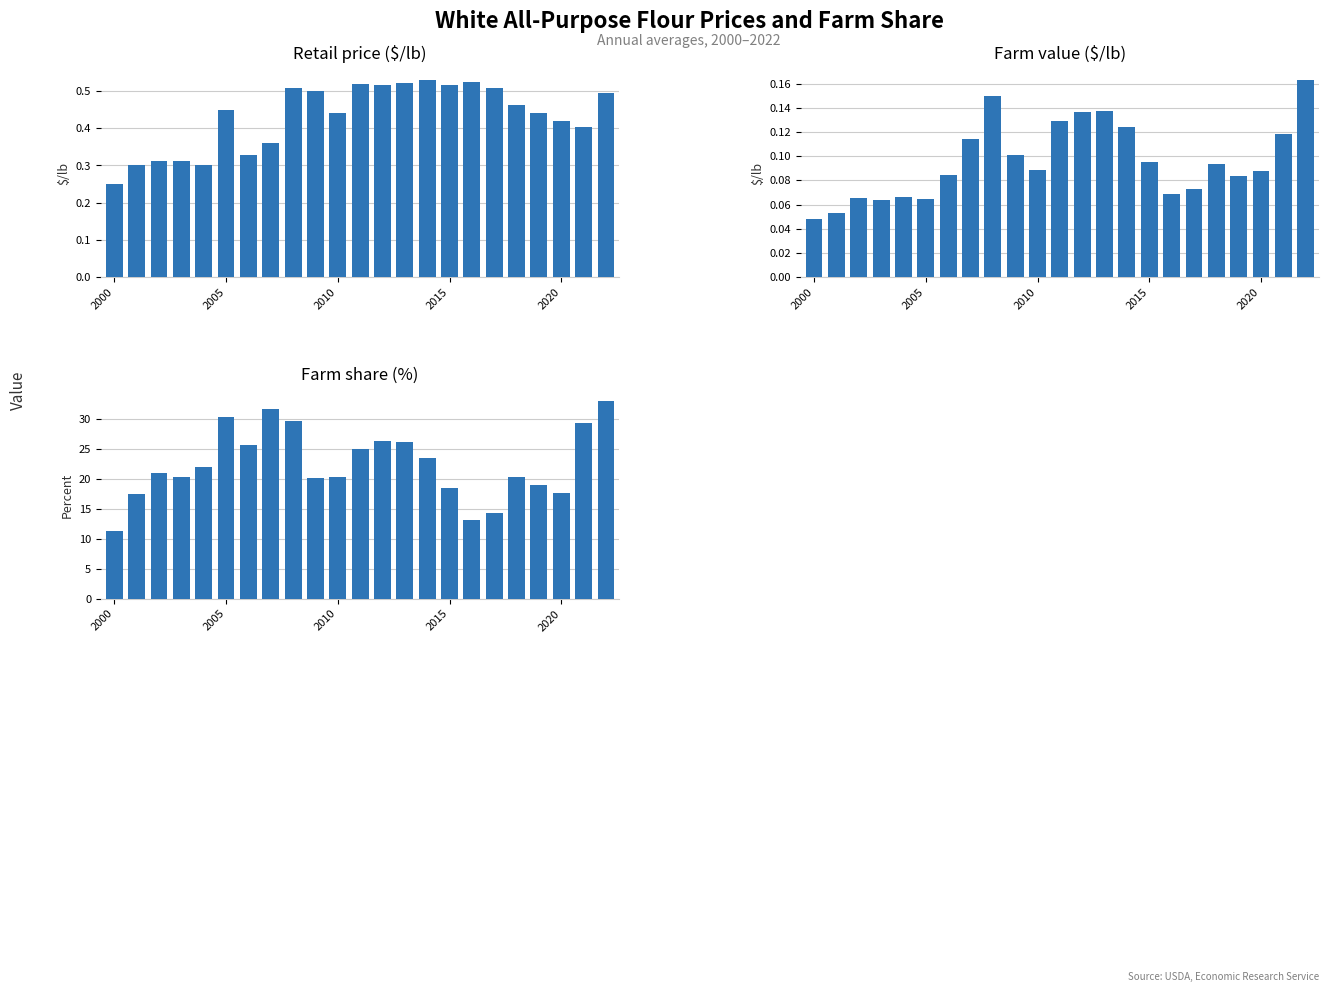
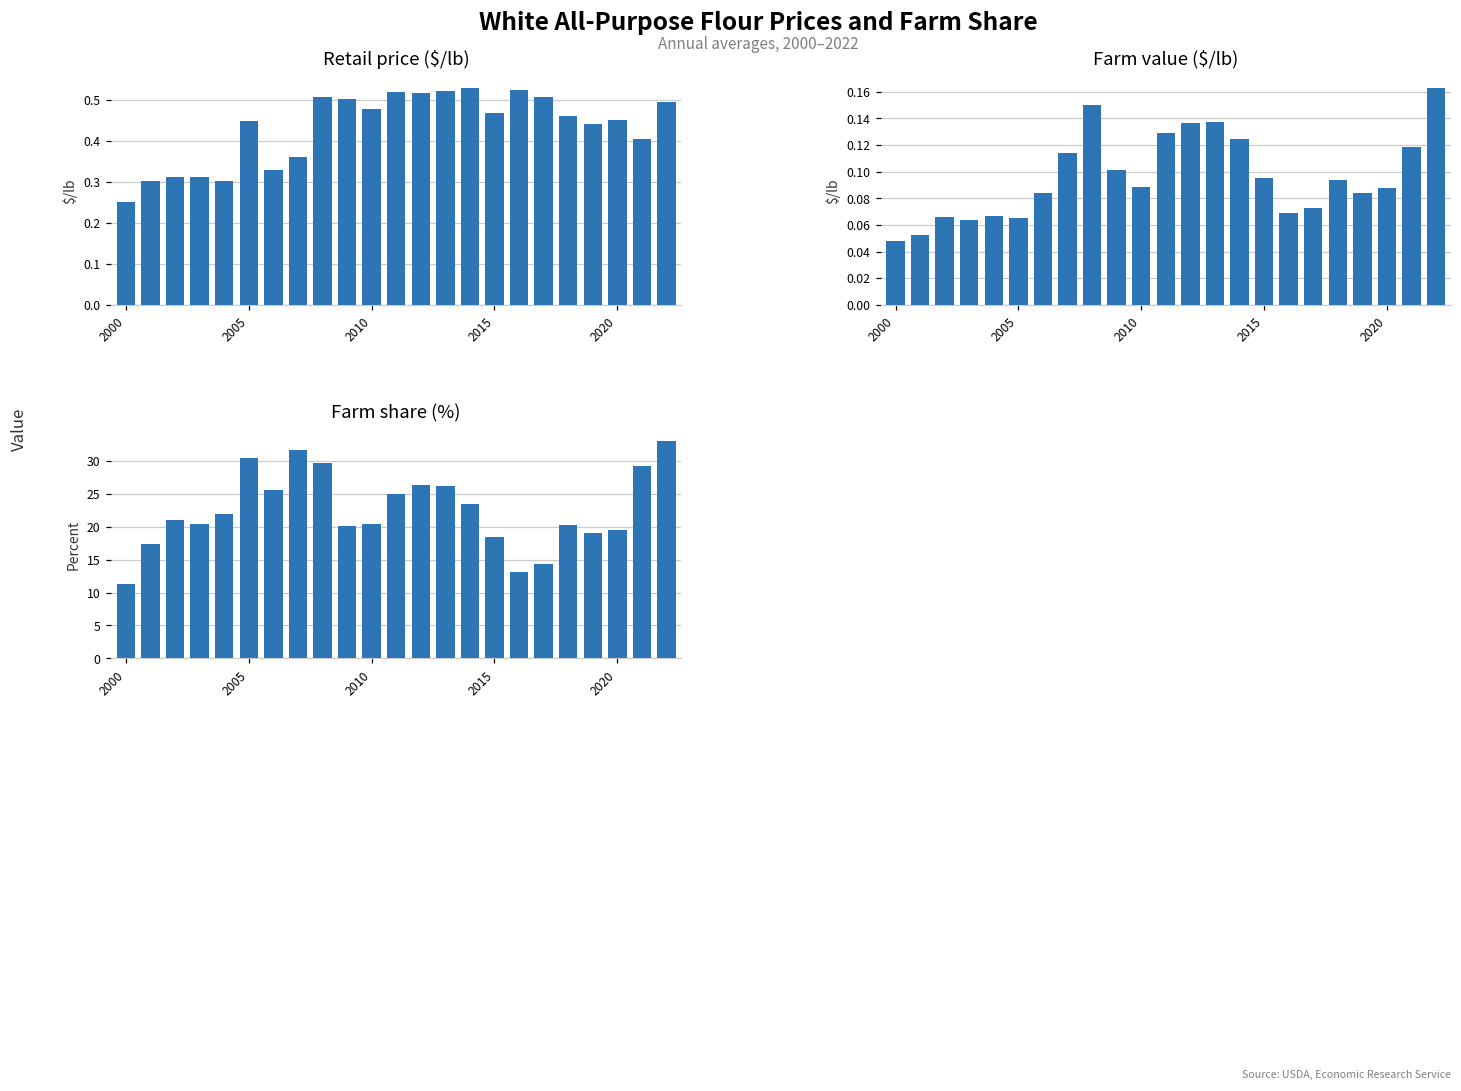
Retail price ($/lb), 2010: 0.44 -> 0.48
Retail price ($/lb), 2015: 0.52 -> 0.47
Retail price ($/lb), 2020: 0.42 -> 0.45
Farm share (%), 2020: 18 -> 19
